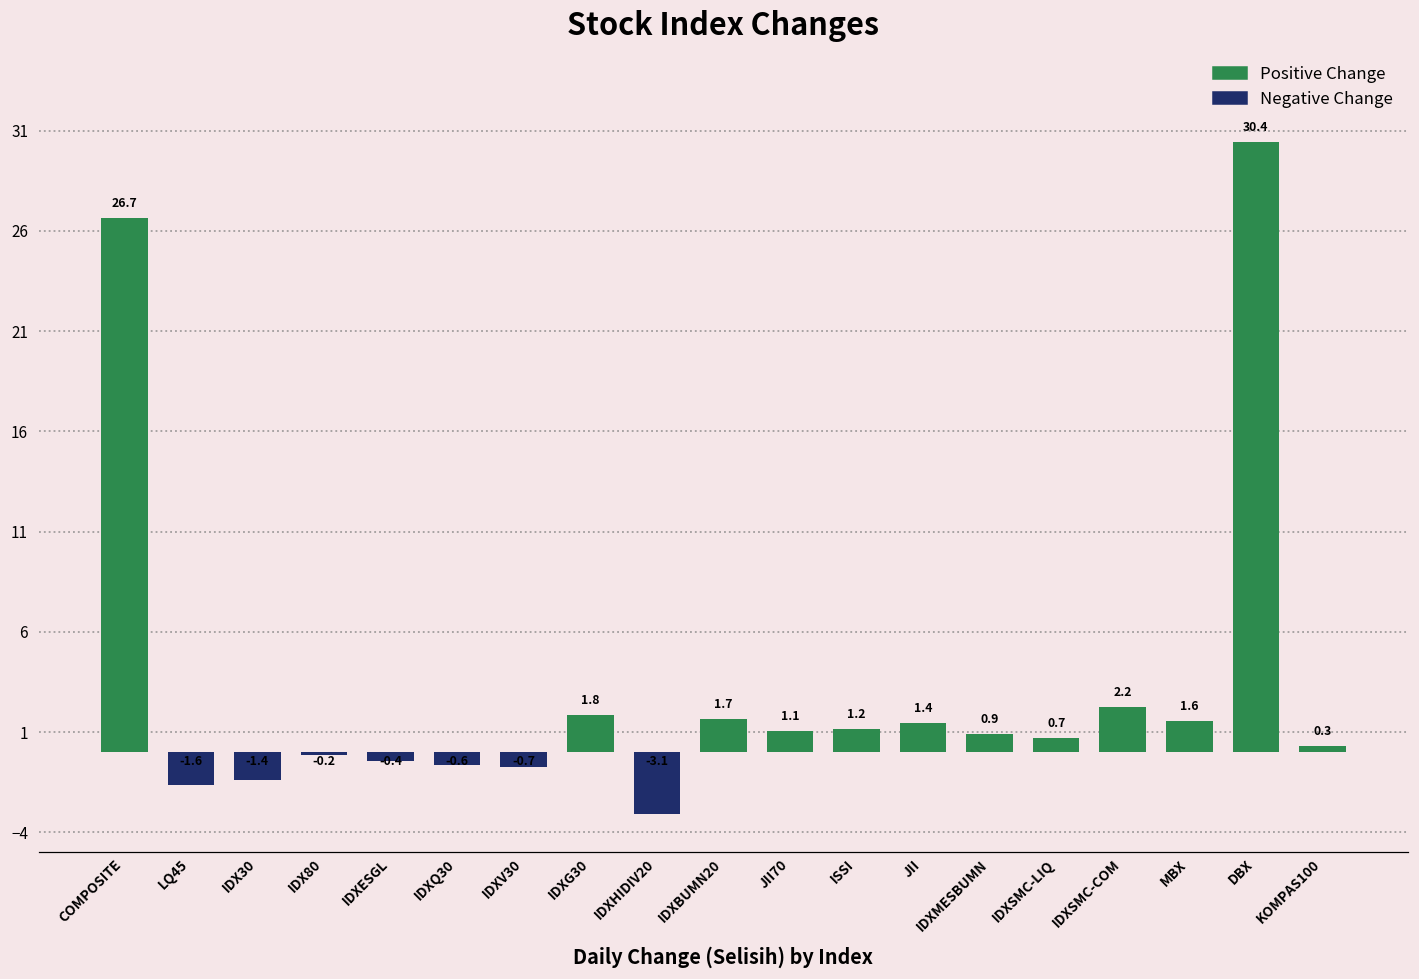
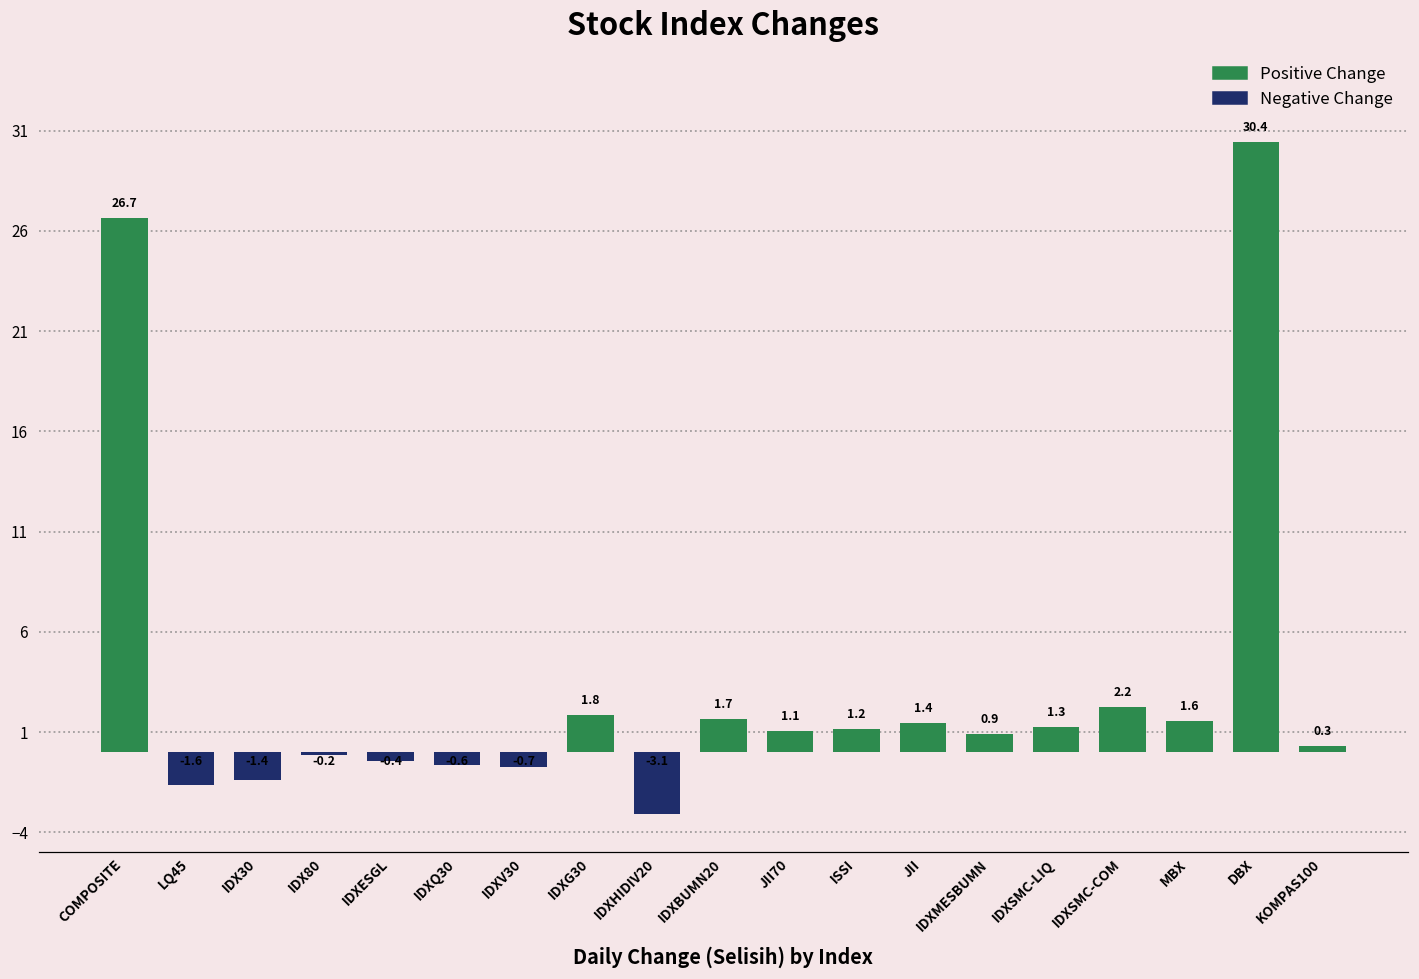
IDXSMC-LIQ: 0.7 -> 1.3
